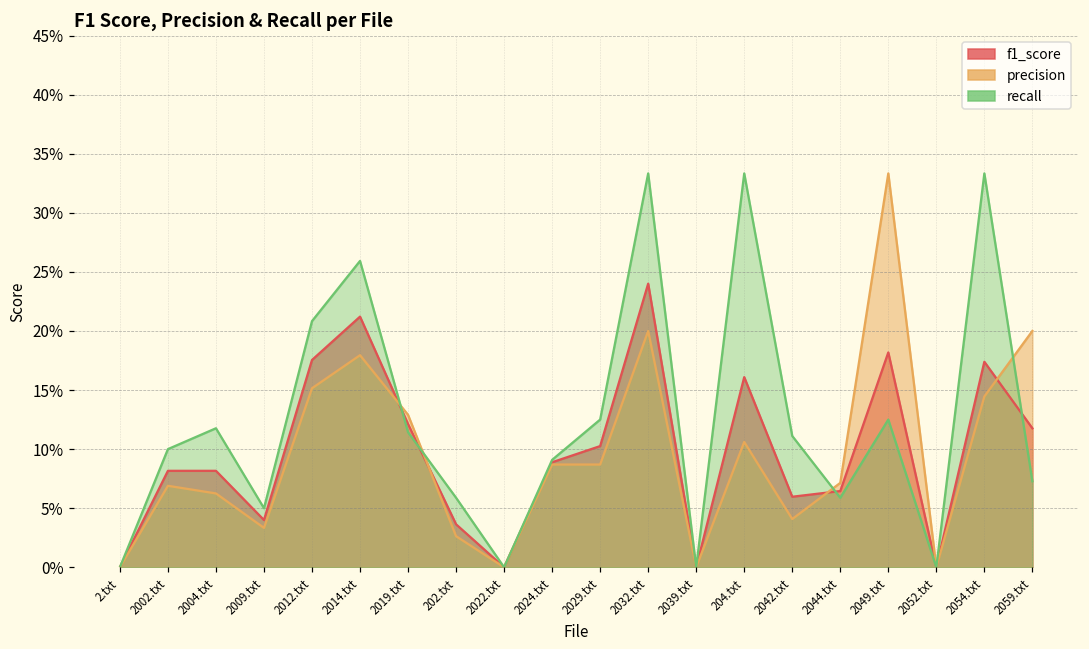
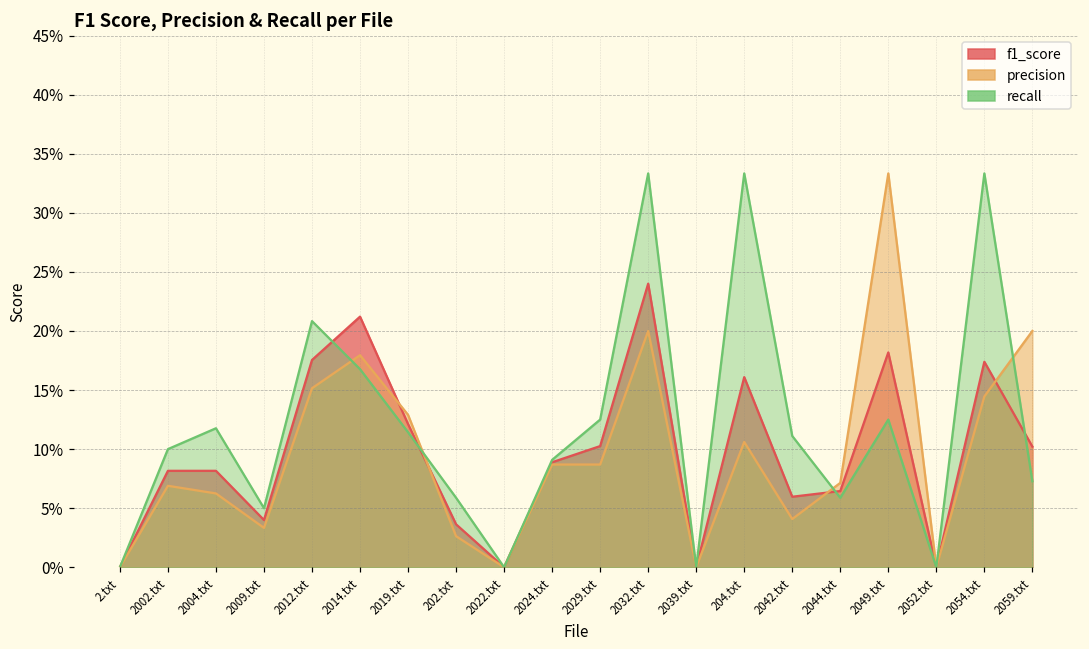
recall, 2014.txt: 25.9% -> 16.8%
f1_score, 2059.txt: 11.8% -> 10.2%
